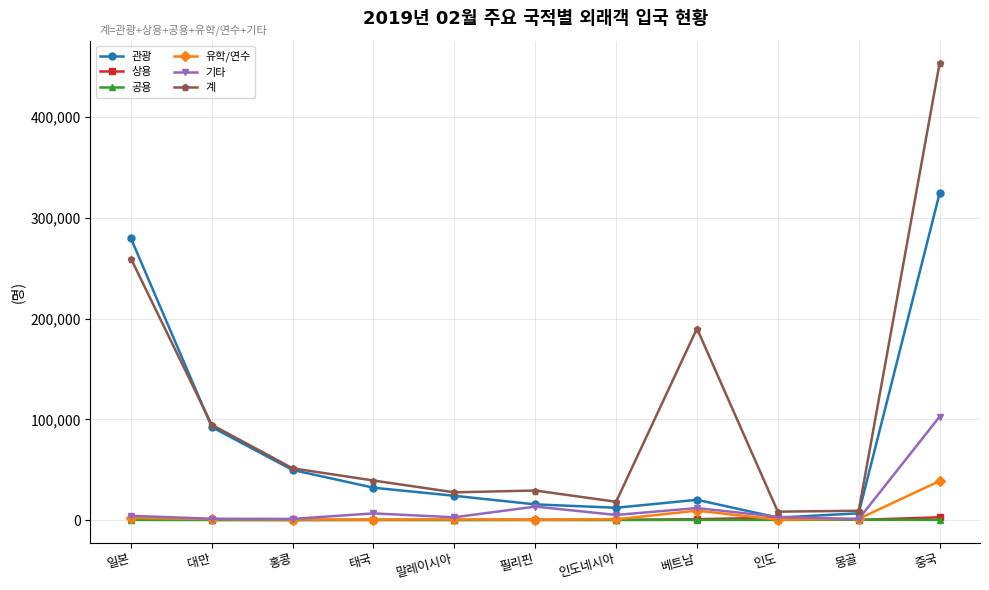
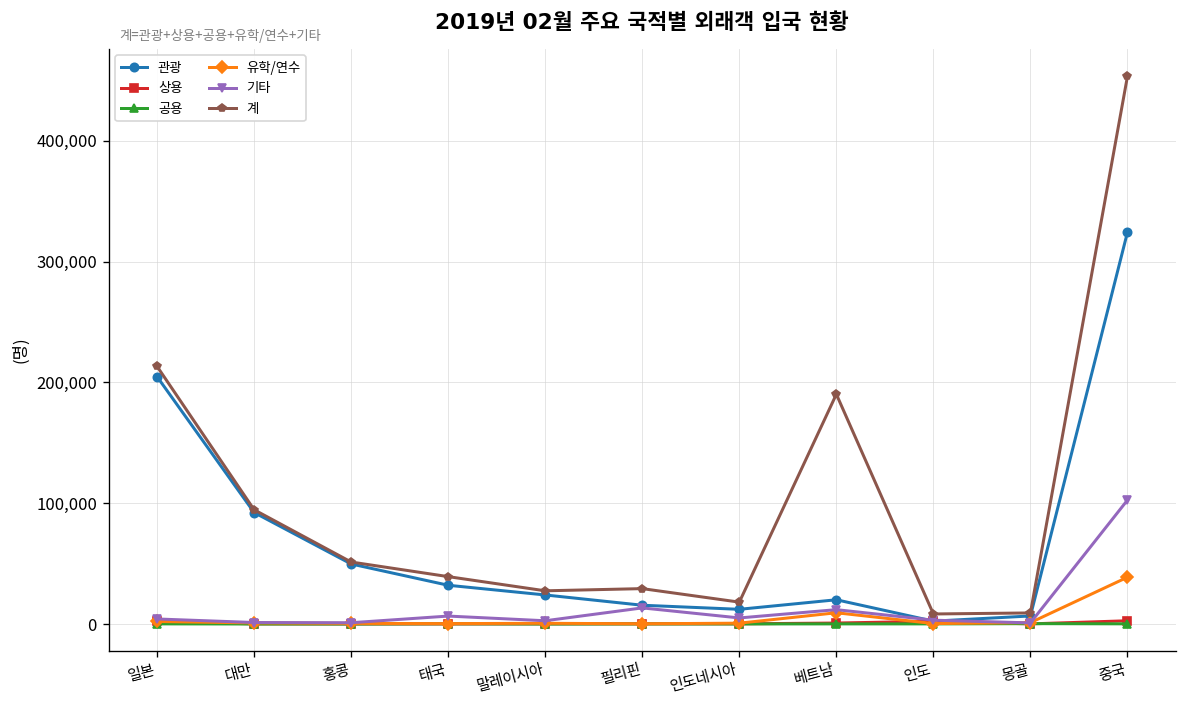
관광, 일본: 280,000 -> 205,000
계, 일본: 260,000 -> 213,000
